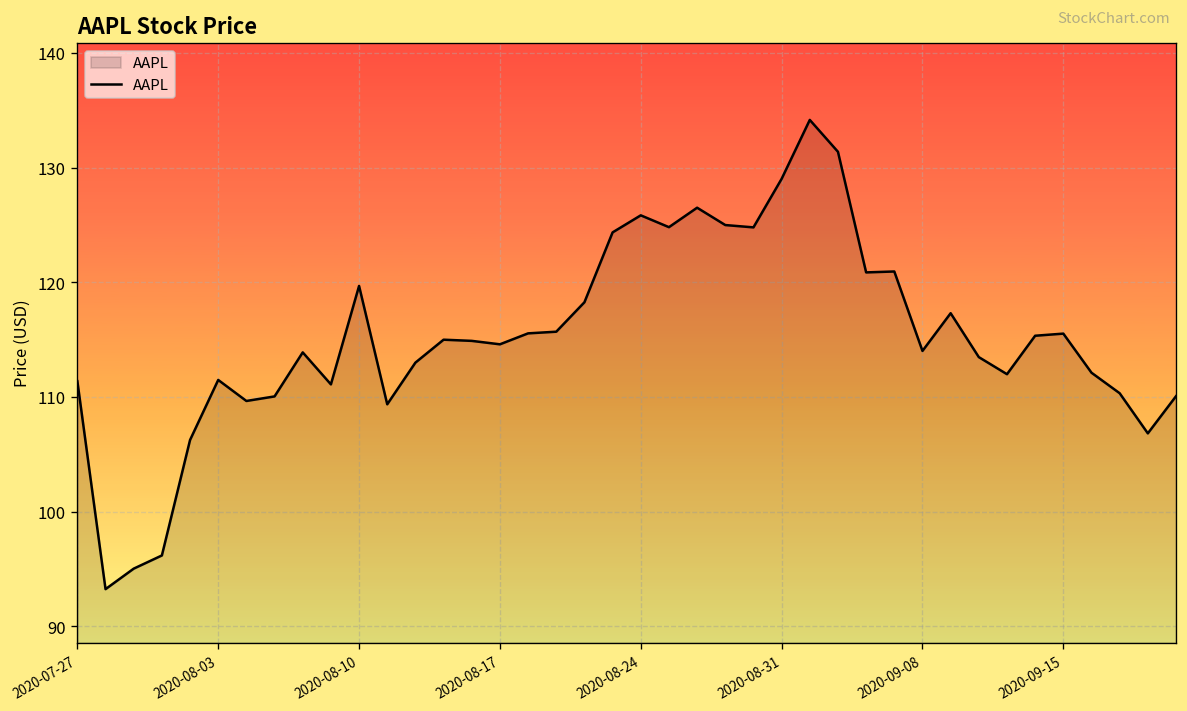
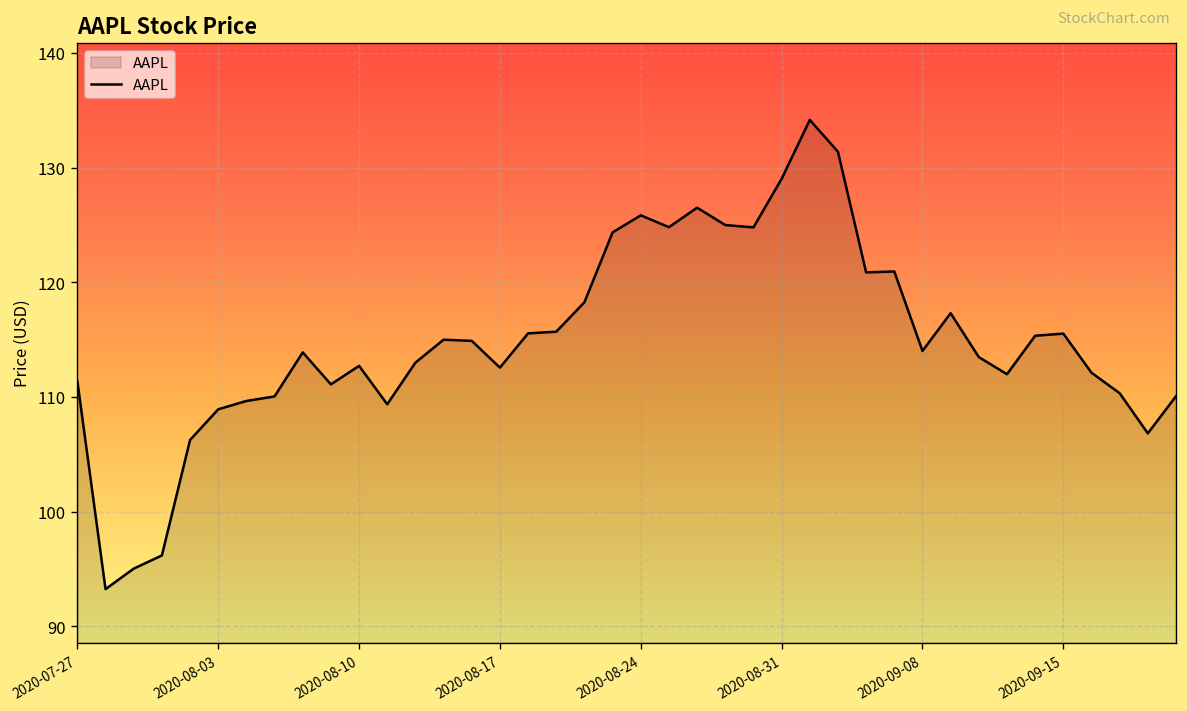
2020-08-03: 111 -> 109
2020-08-10: 120 -> 113
2020-08-17: 115 -> 113
